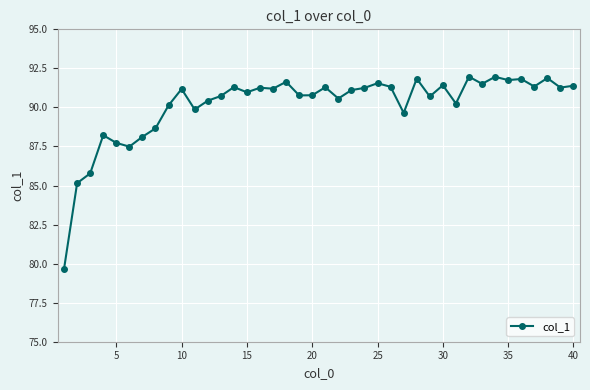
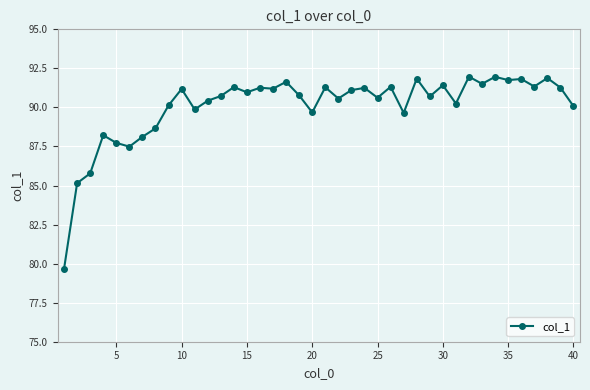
20: 90.8 -> 89.7
25: 91.6 -> 90.6
40: 91.4 -> 90.1
